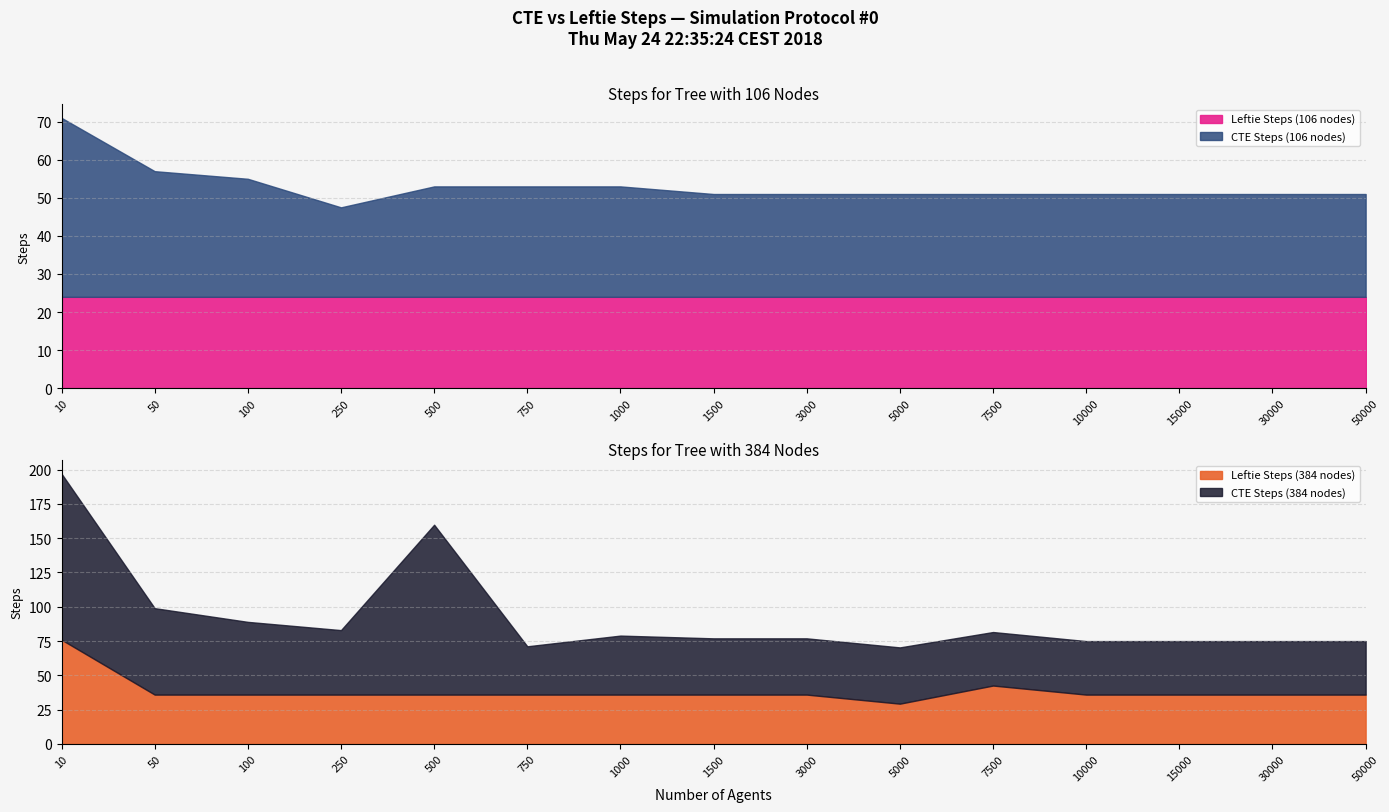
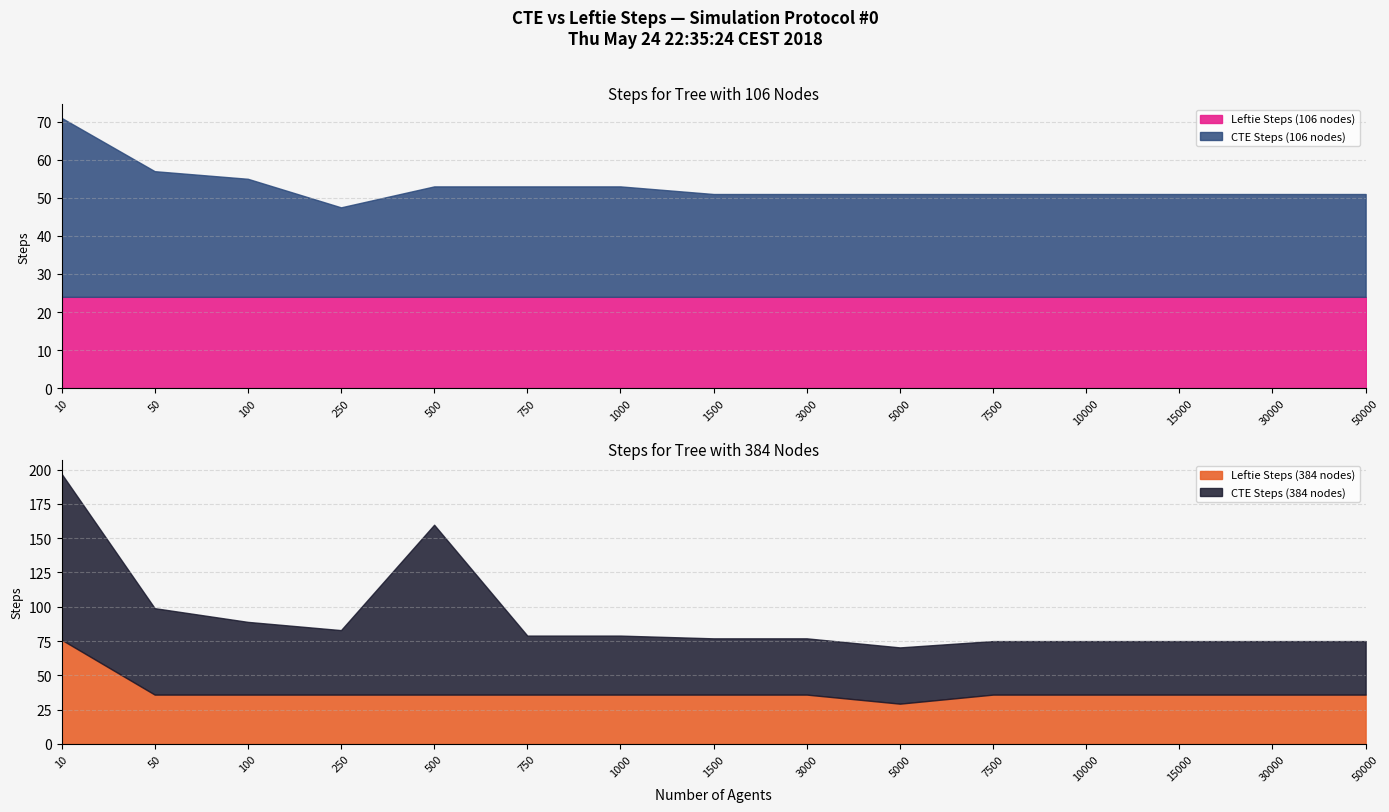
Steps for Tree with 384 Nodes, CTE Steps (384 nodes), 750: 35 -> 43
Steps for Tree with 384 Nodes, Leftie Steps (384 nodes), 7500: 43 -> 36
